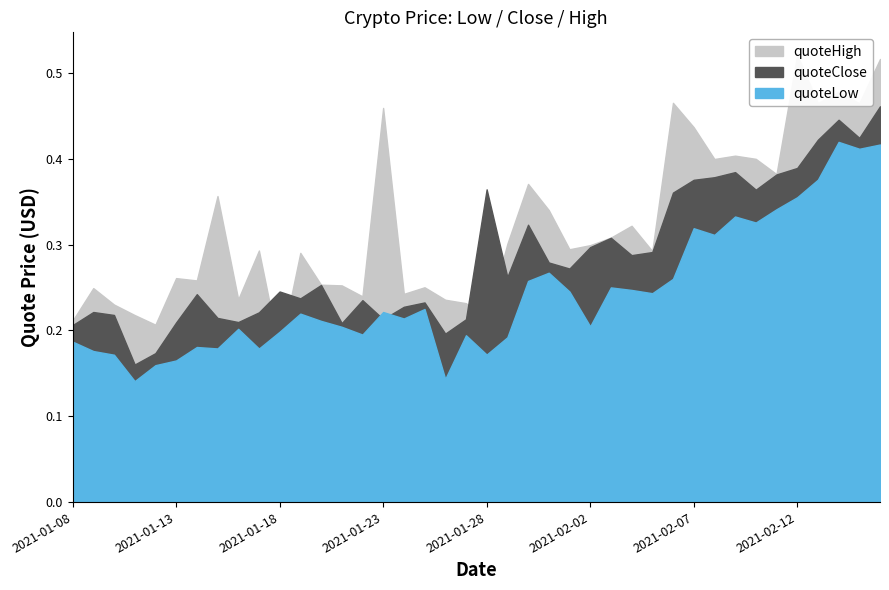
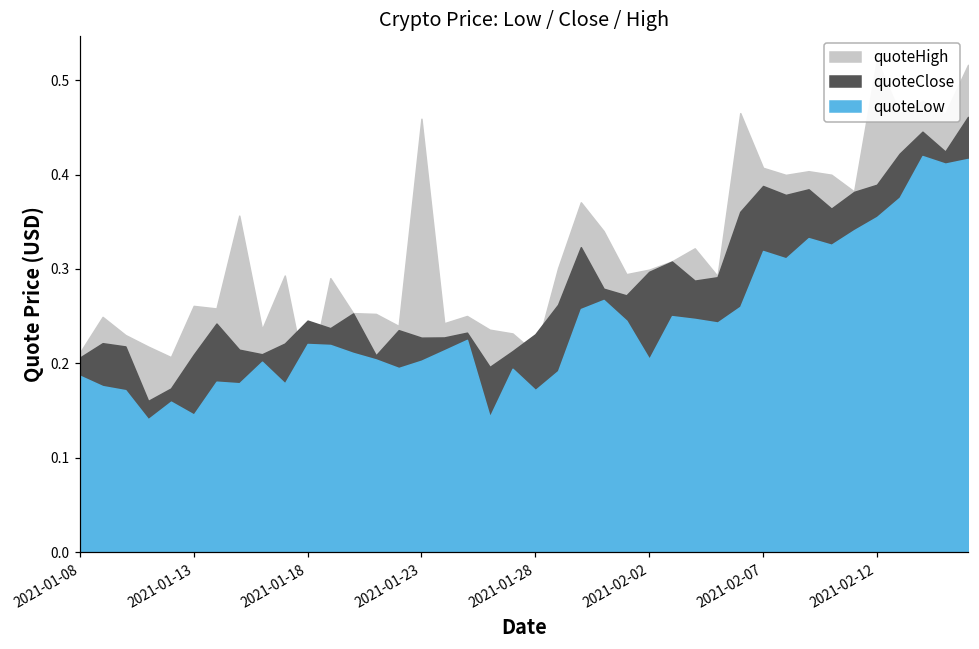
quoteLow, 2021-01-13: 0.16 -> 0.15
quoteLow, 2021-01-18: 0.20 -> 0.22
quoteClose, 2021-01-23: 0.21 -> 0.23
quoteLow, 2021-01-23: 0.22 -> 0.20
quoteClose, 2021-01-28: 0.36 -> 0.23
quoteHigh, 2021-02-07: 0.44 -> 0.41
quoteClose, 2021-02-07: 0.38 -> 0.39
